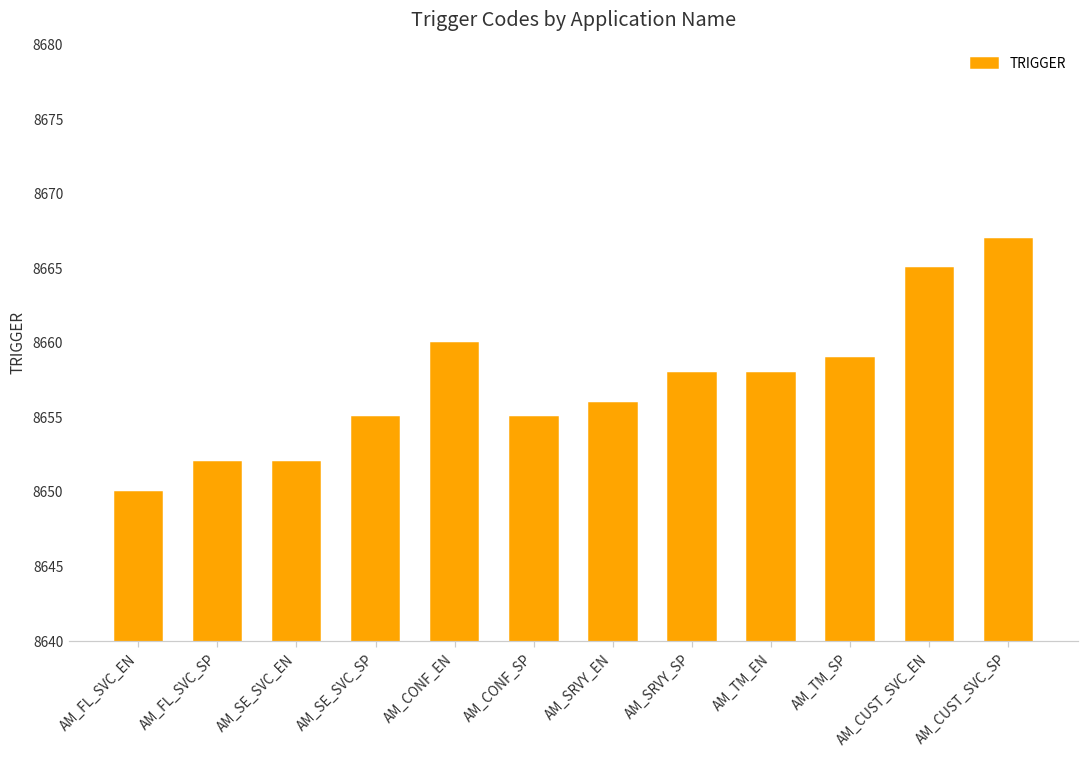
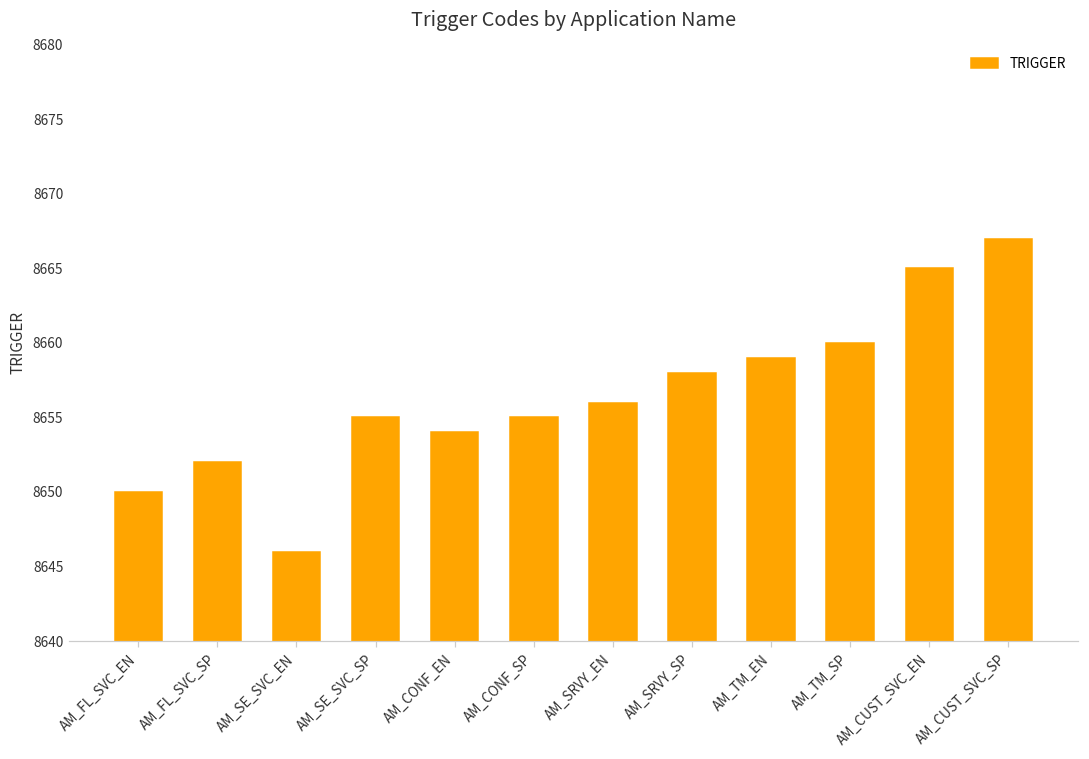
AM_SE_SVC_EN: 8652 -> 8646
AM_CONF_EN: 8660 -> 8654
AM_TM_EN: 8658 -> 8659
AM_TM_SP: 8659 -> 8660
